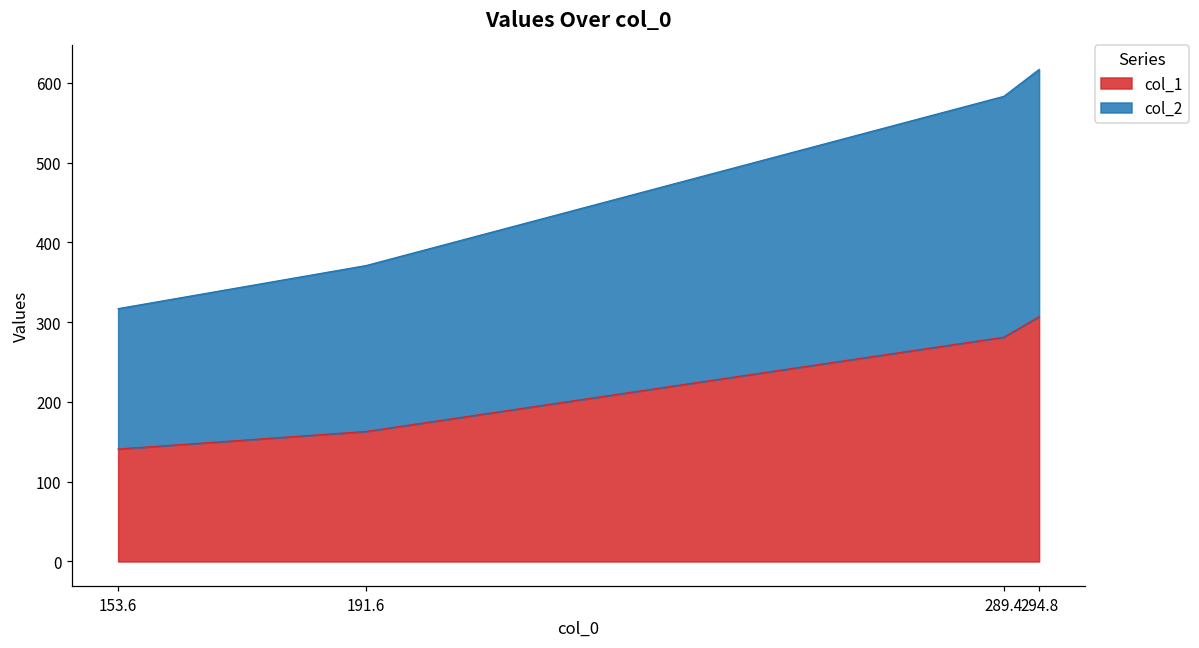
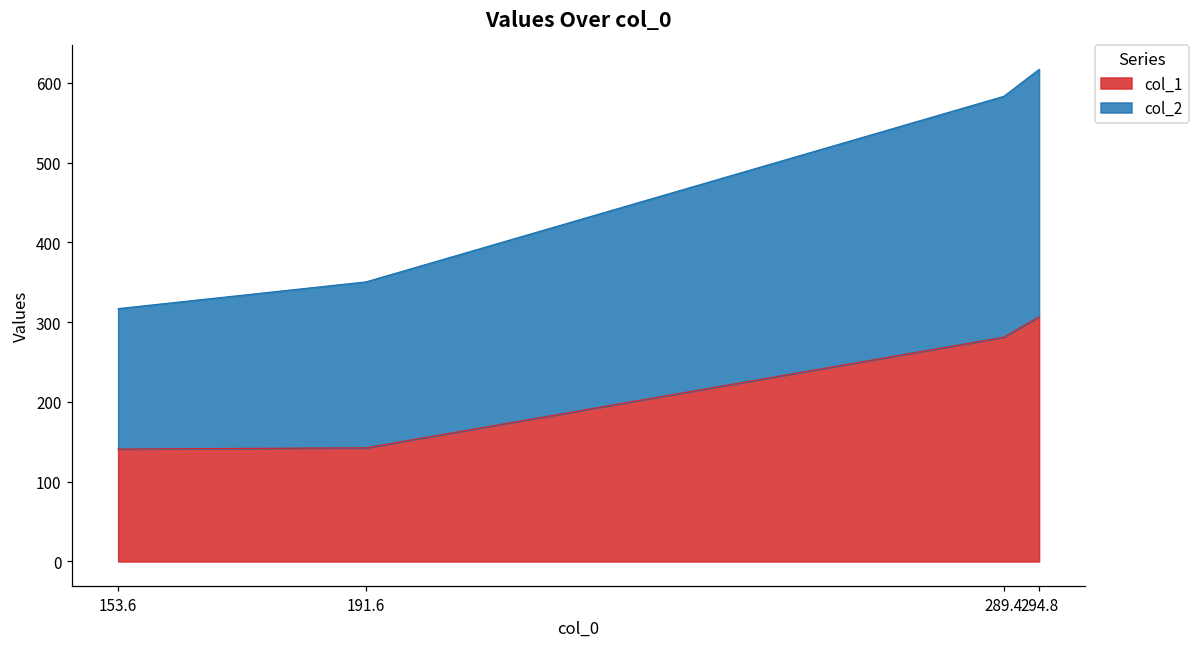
col_1, 191.6: 160 -> 140
